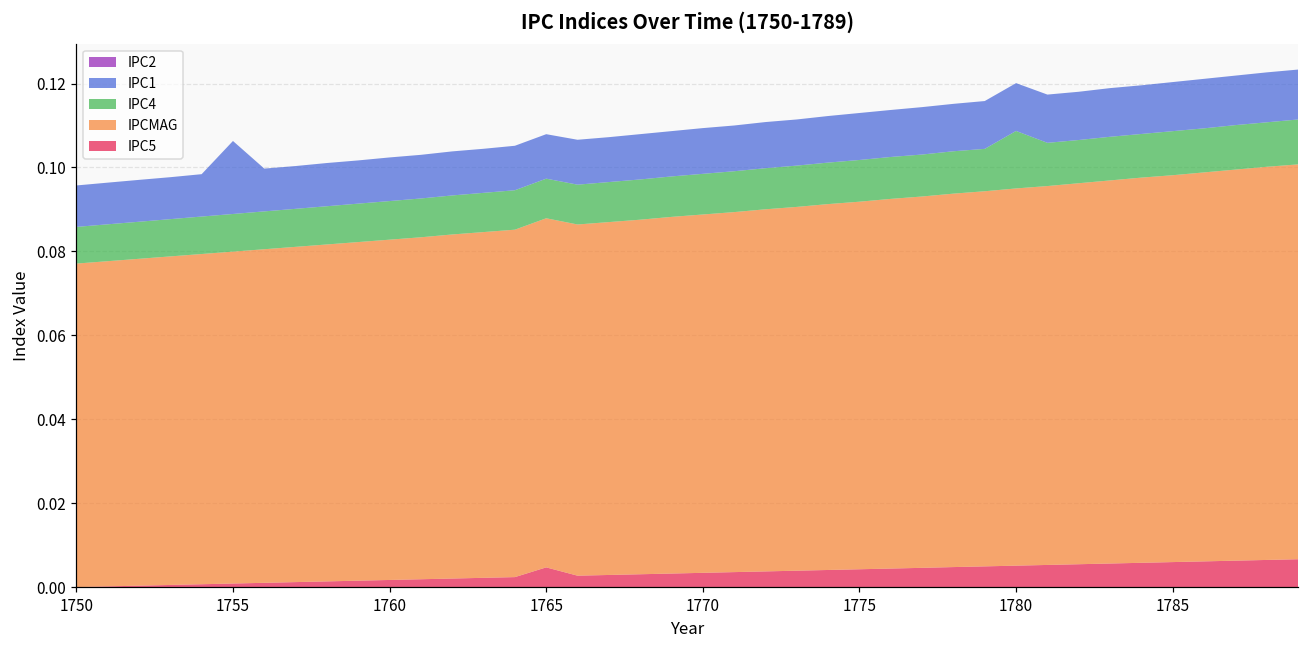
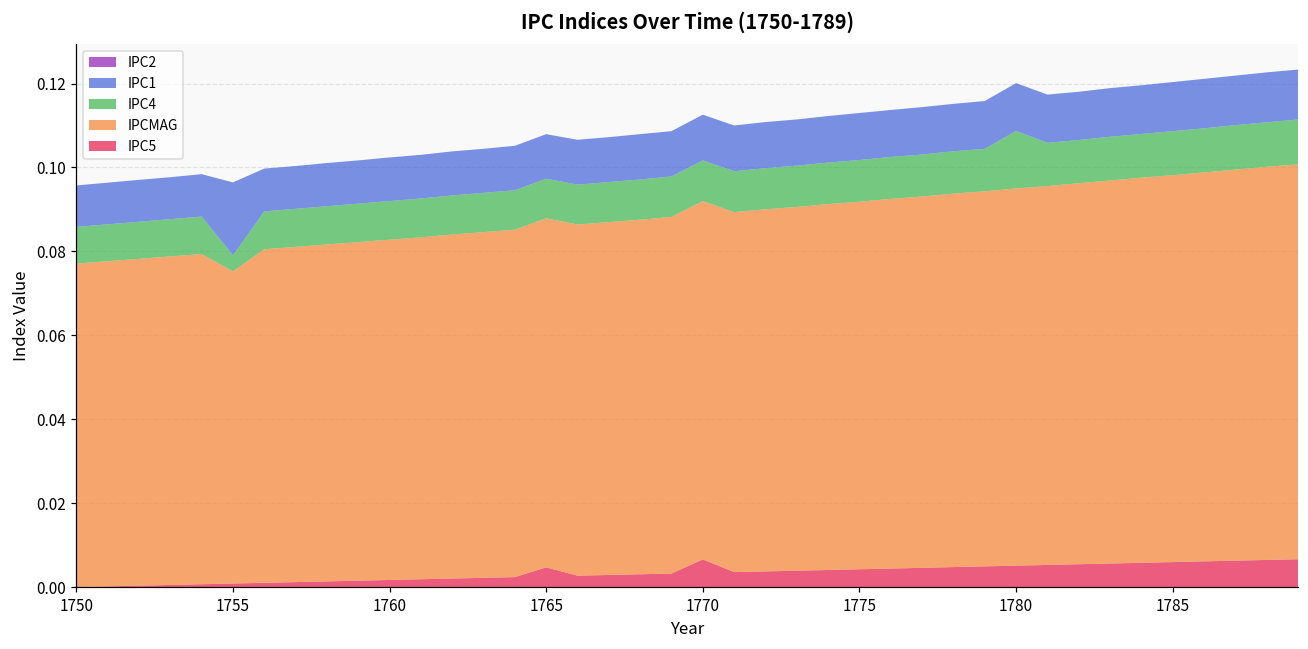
IPCMAG, 1755: 0.079 -> 0.074
IPC4, 1755: 0.009 -> 0.004
IPC5, 1770: 0.003 -> 0.007
